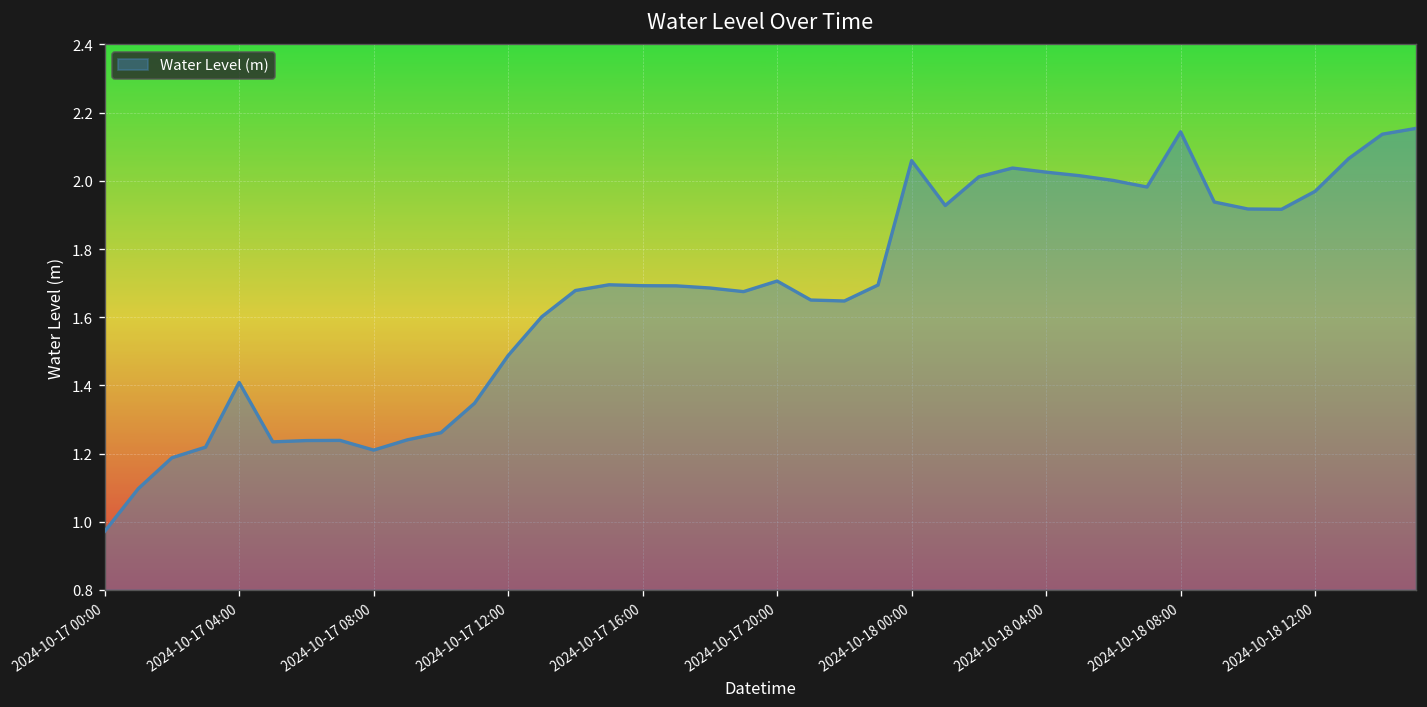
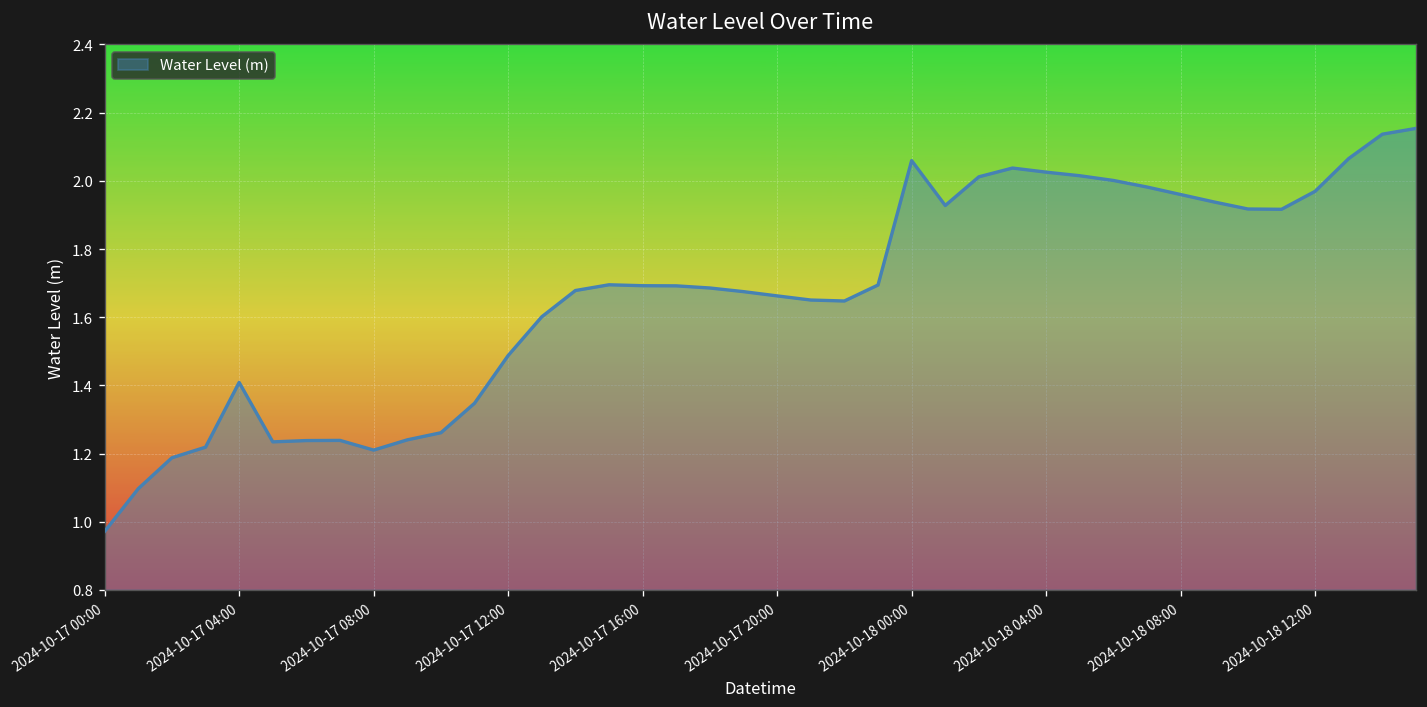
2024-10-17 20:00: 1.71 -> 1.66
2024-10-18 08:00: 2.14 -> 1.96
